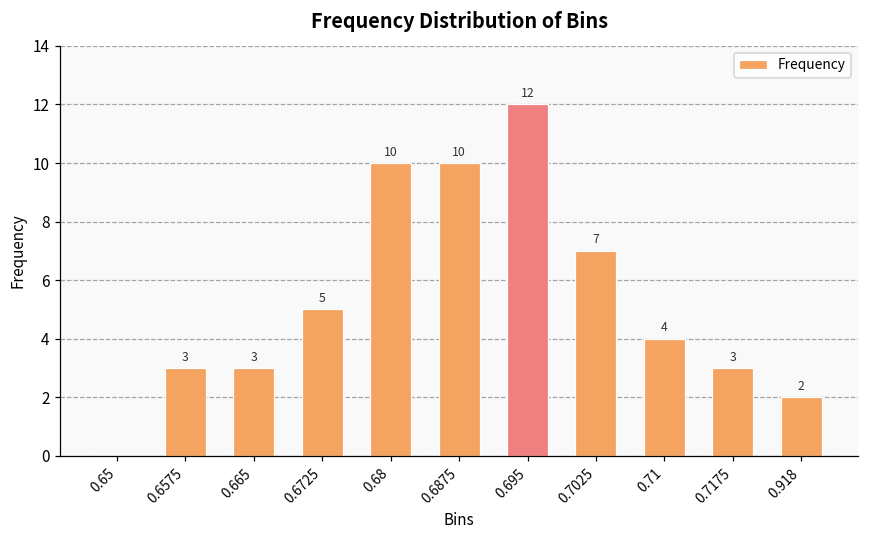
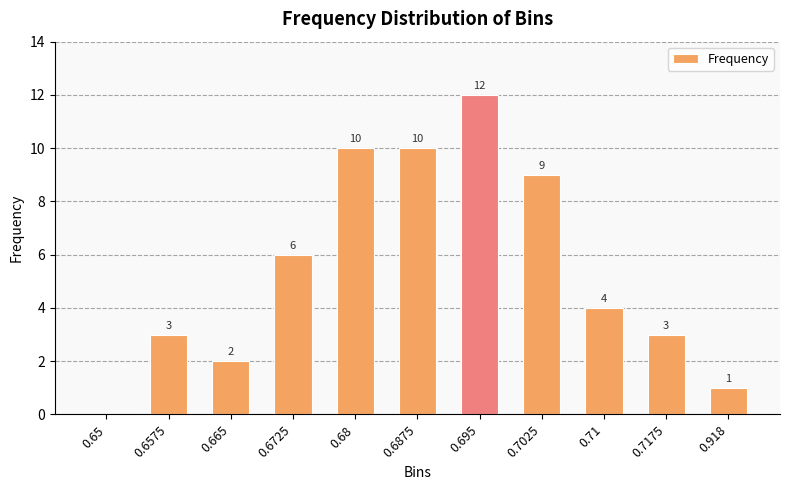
0.665: 3 -> 2
0.6725: 5 -> 6
0.7025: 7 -> 9
0.918: 2 -> 1
